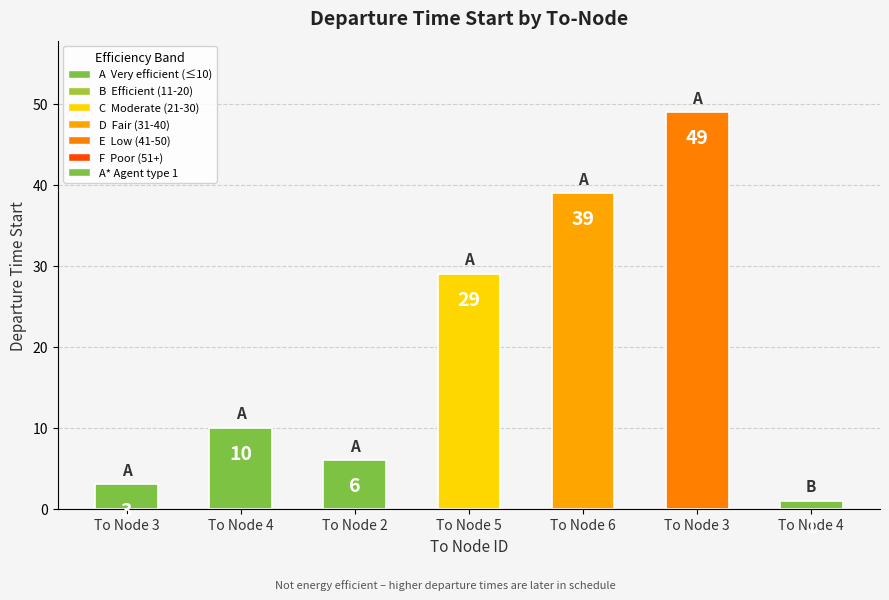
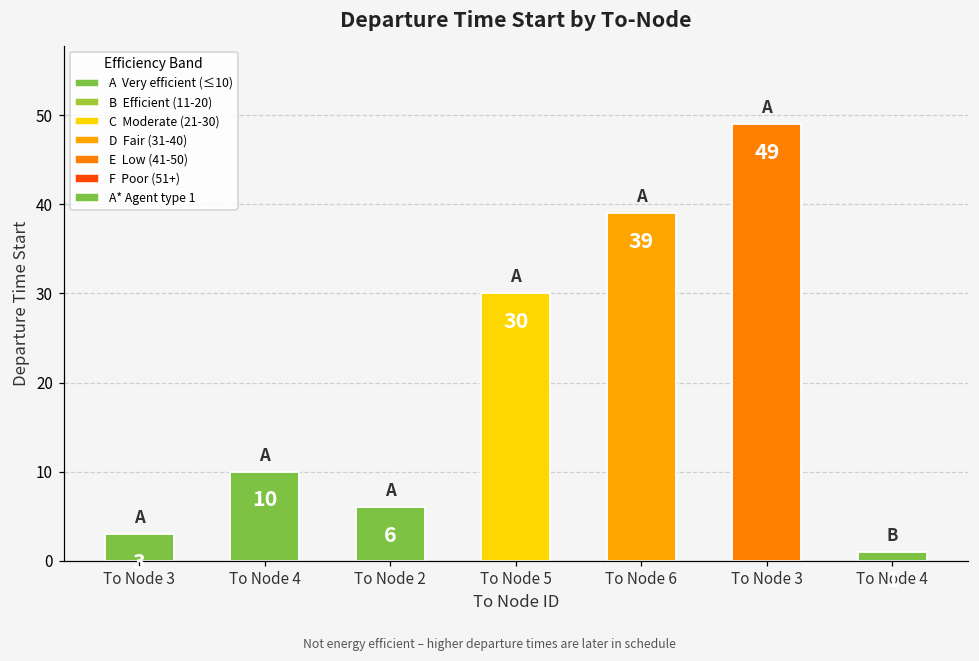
To Node 5: 29 -> 30
